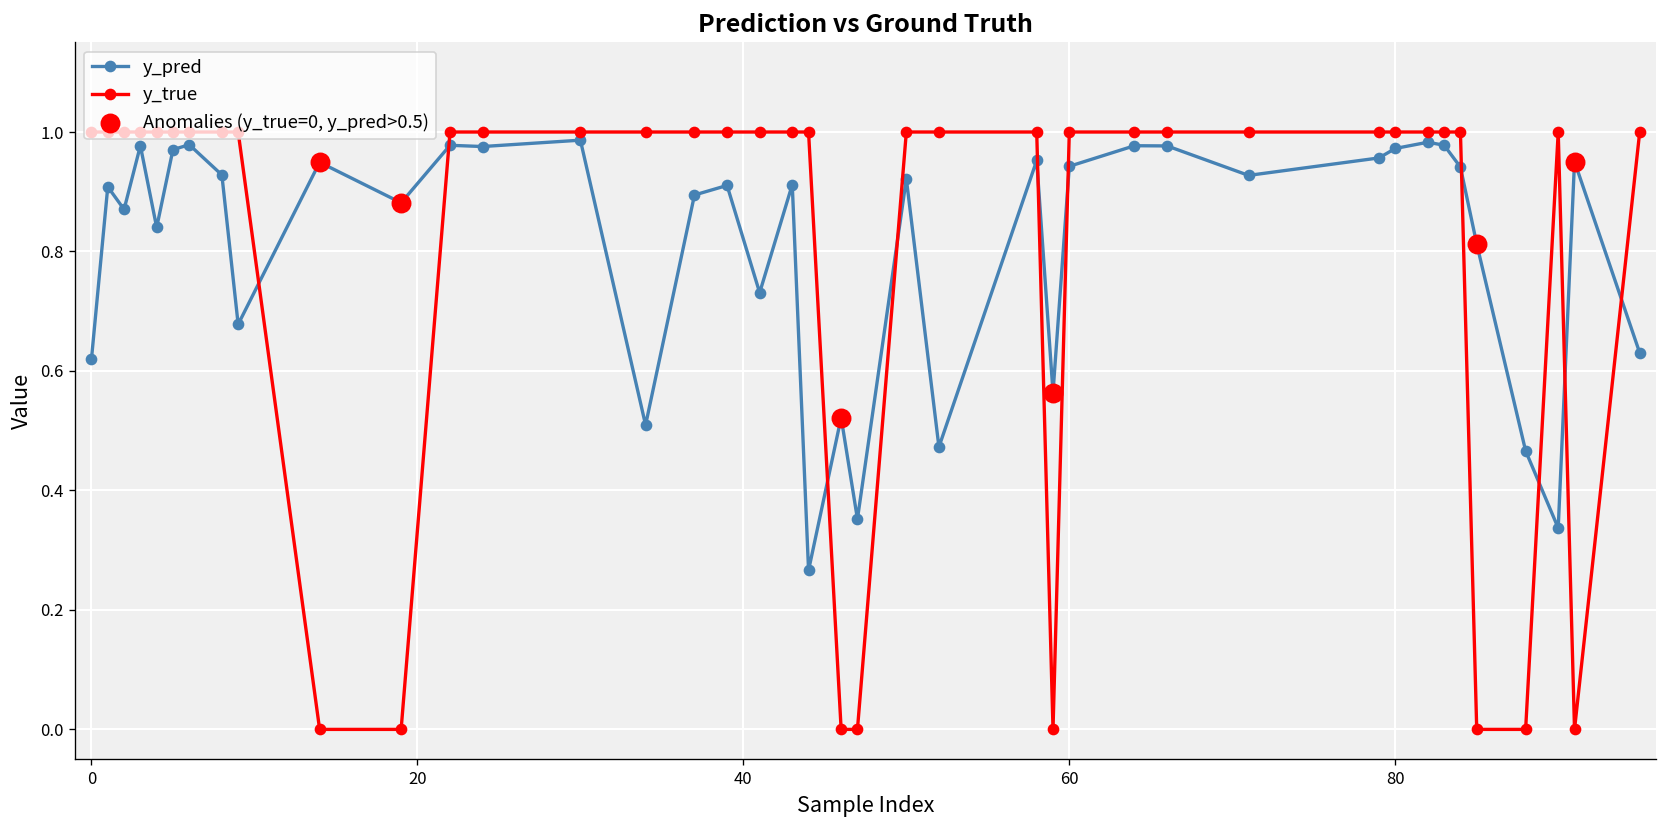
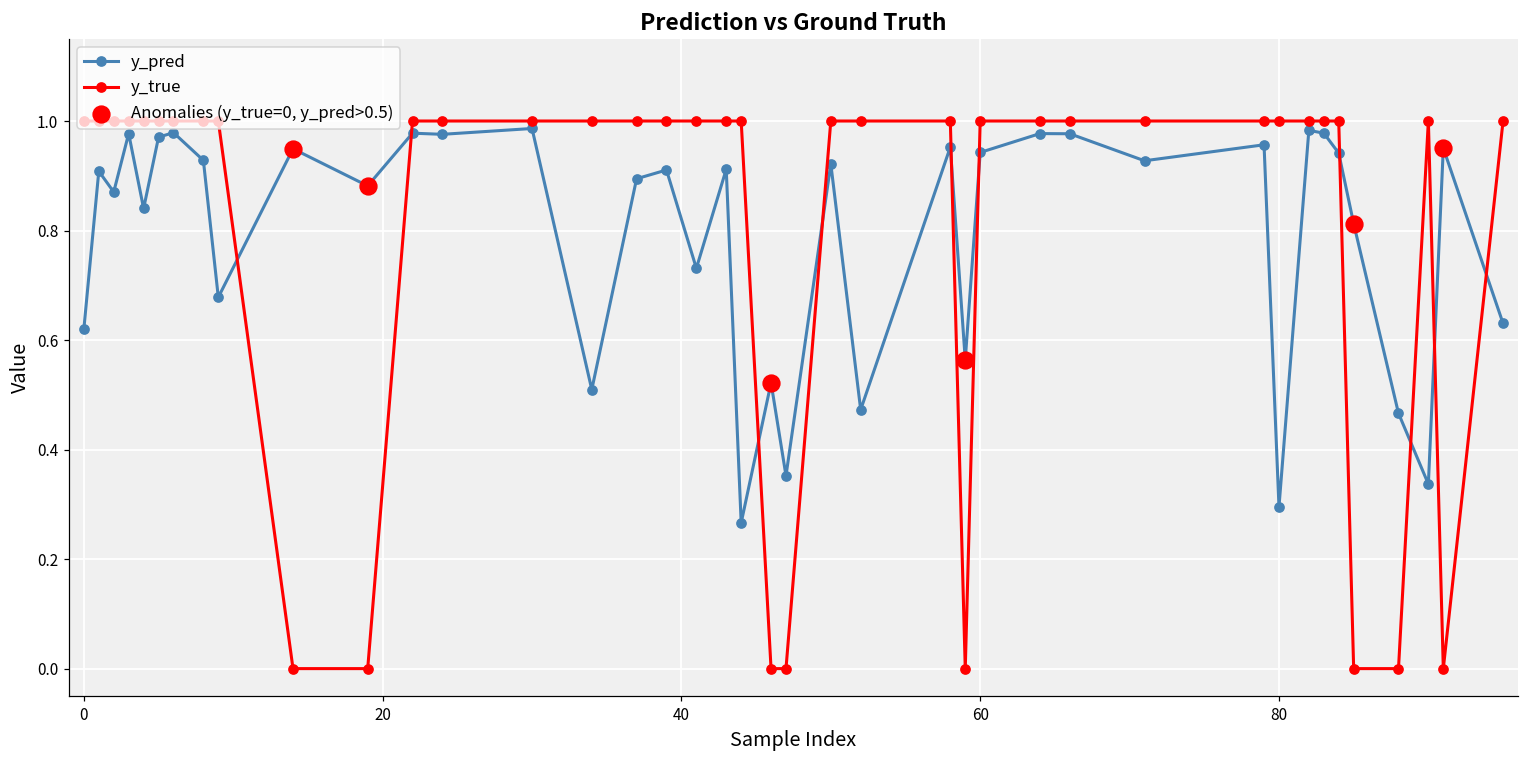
y_pred, 80: 0.97 -> 0.30
